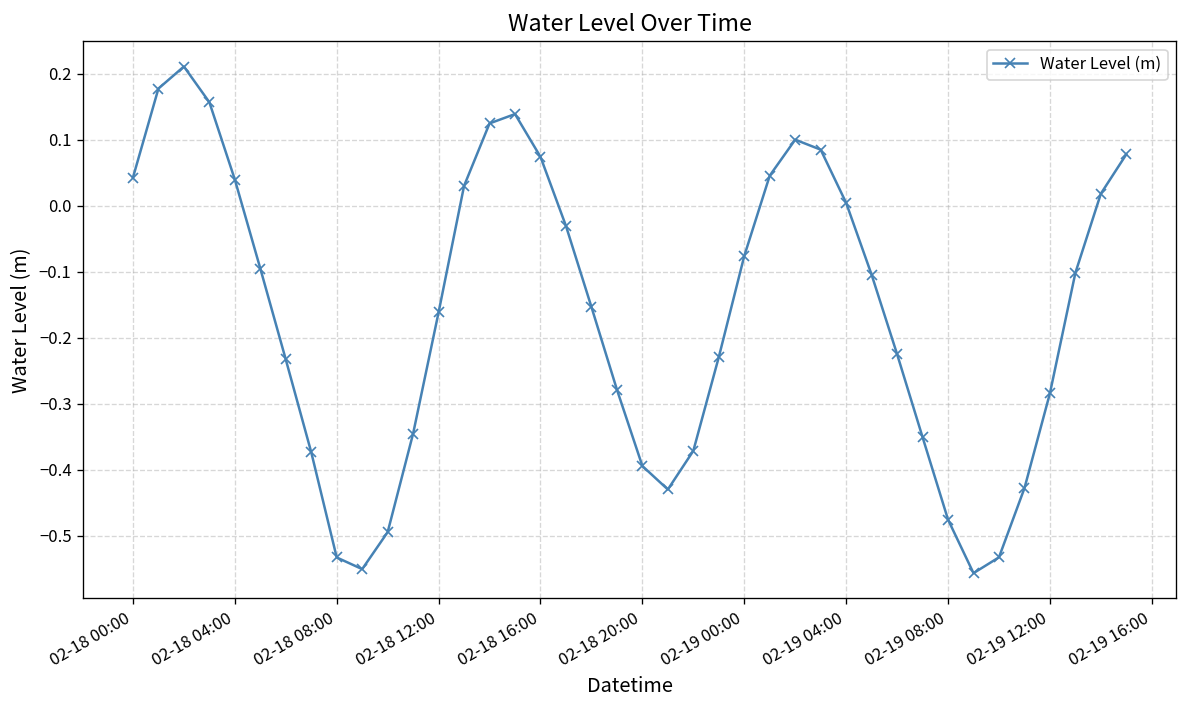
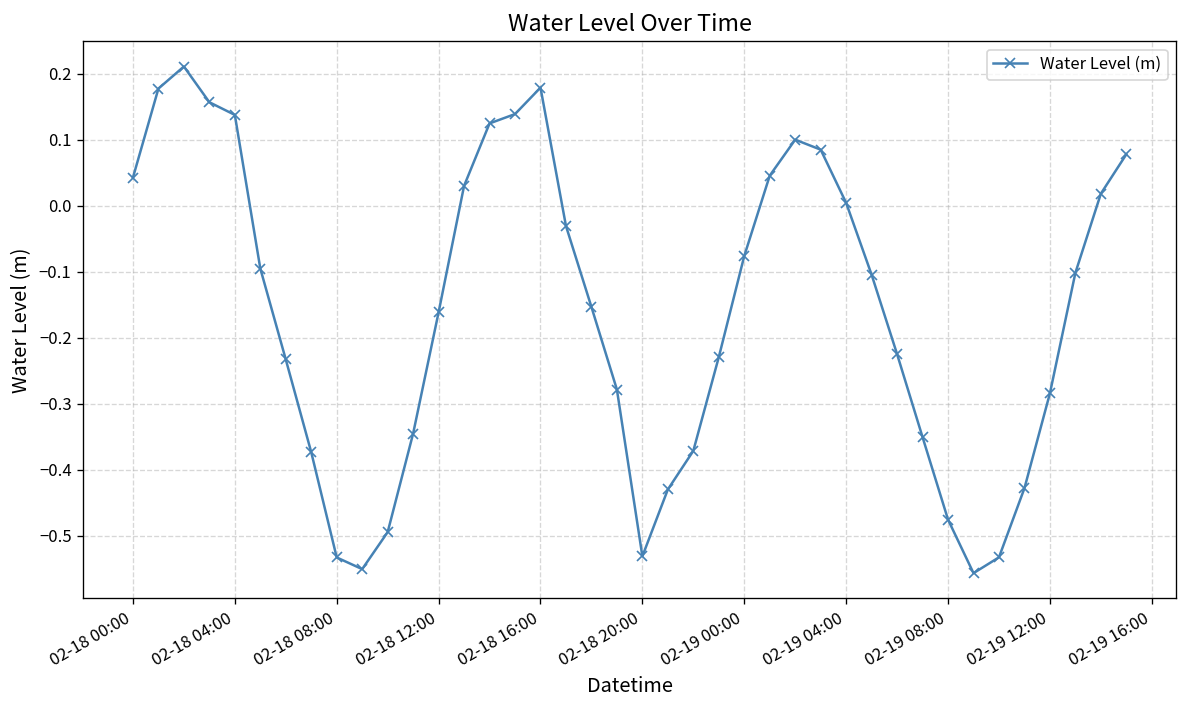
02-18 04:00: 0.04 -> 0.14
02-18 16:00: 0.07 -> 0.18
02-18 20:00: -0.39 -> -0.53
